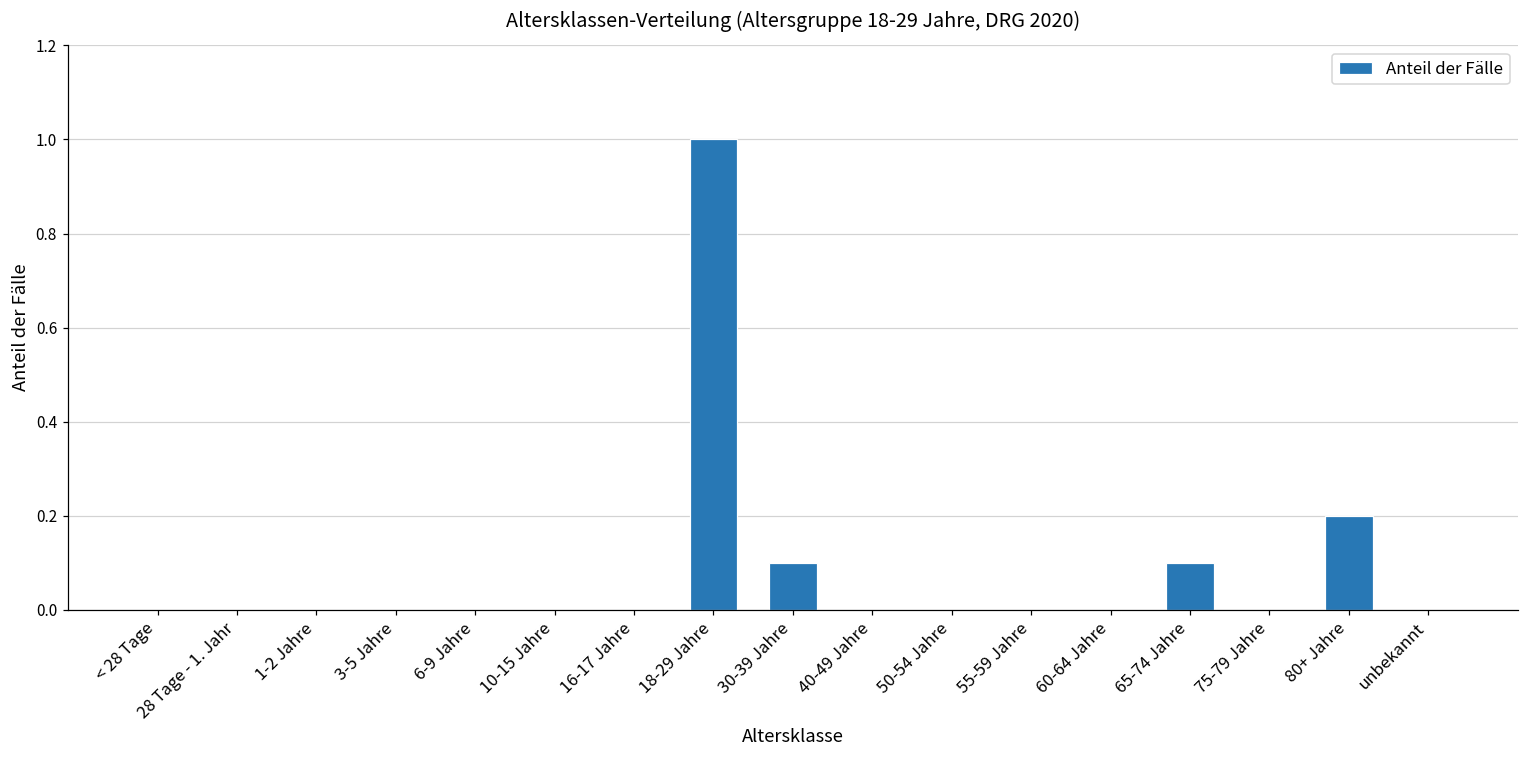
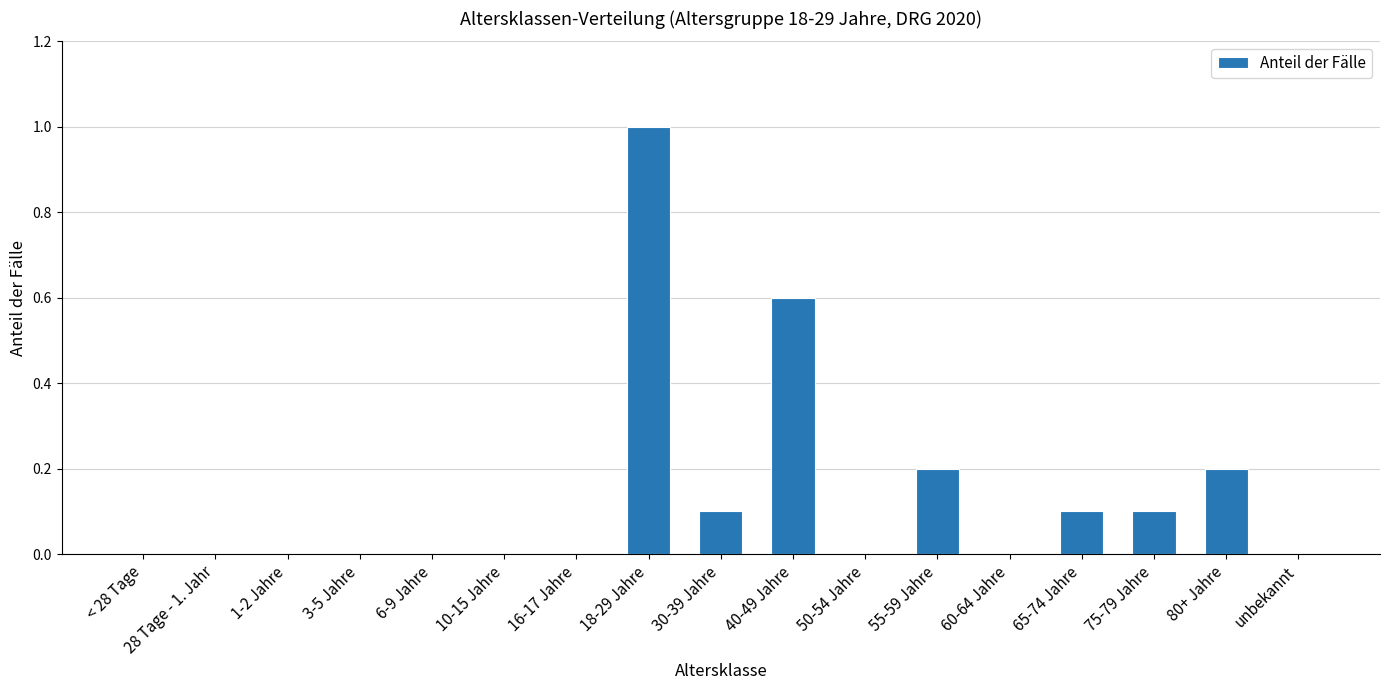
40-49 Jahre: 0.0 -> 0.6
55-59 Jahre: 0.0 -> 0.2
75-79 Jahre: 0.0 -> 0.1
